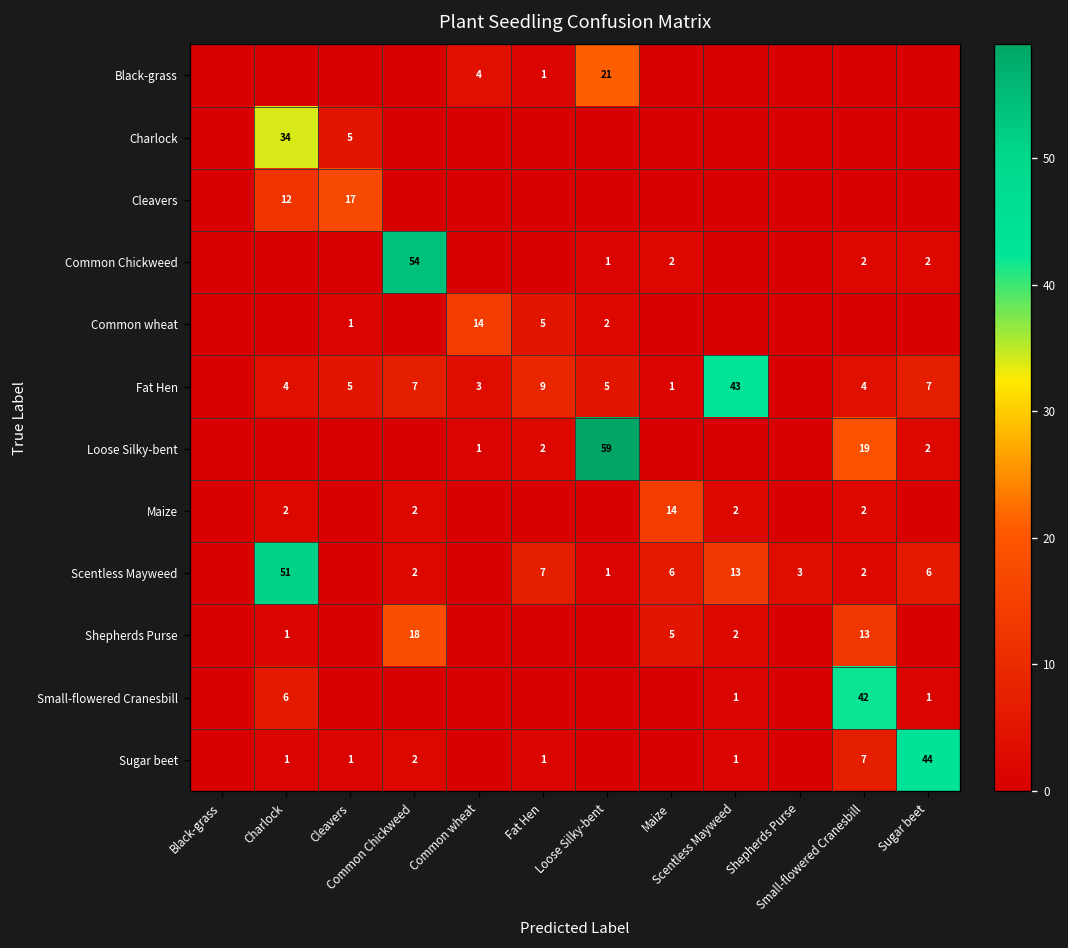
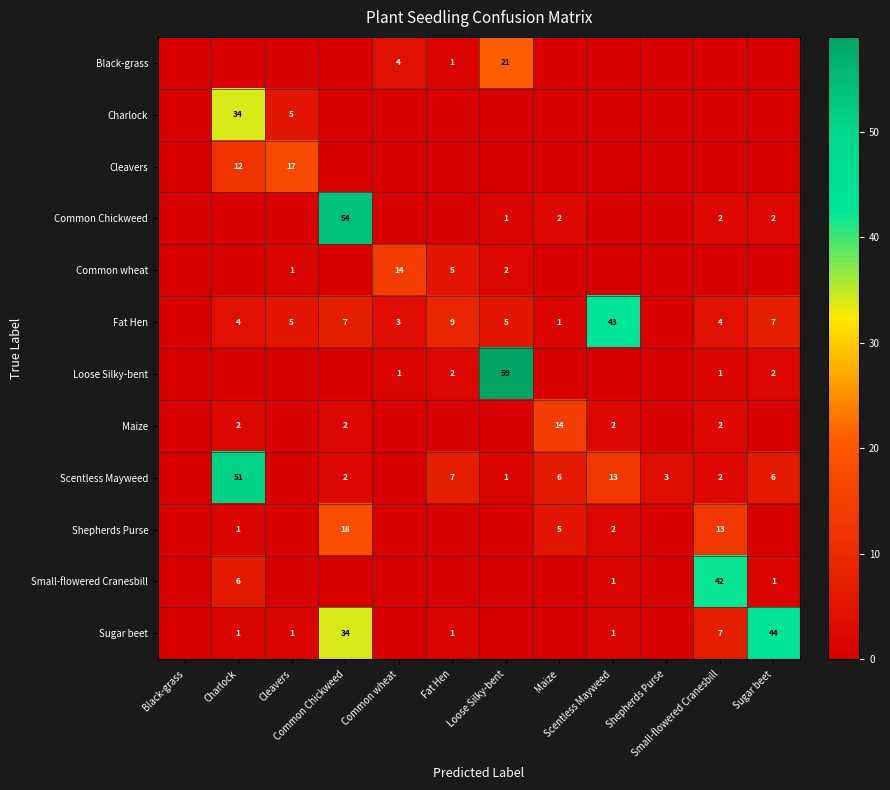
Loose Silky-bent, Small-flowered Cranesbill: 19 -> 1
Sugar beet, Common Chickweed: 2 -> 34
